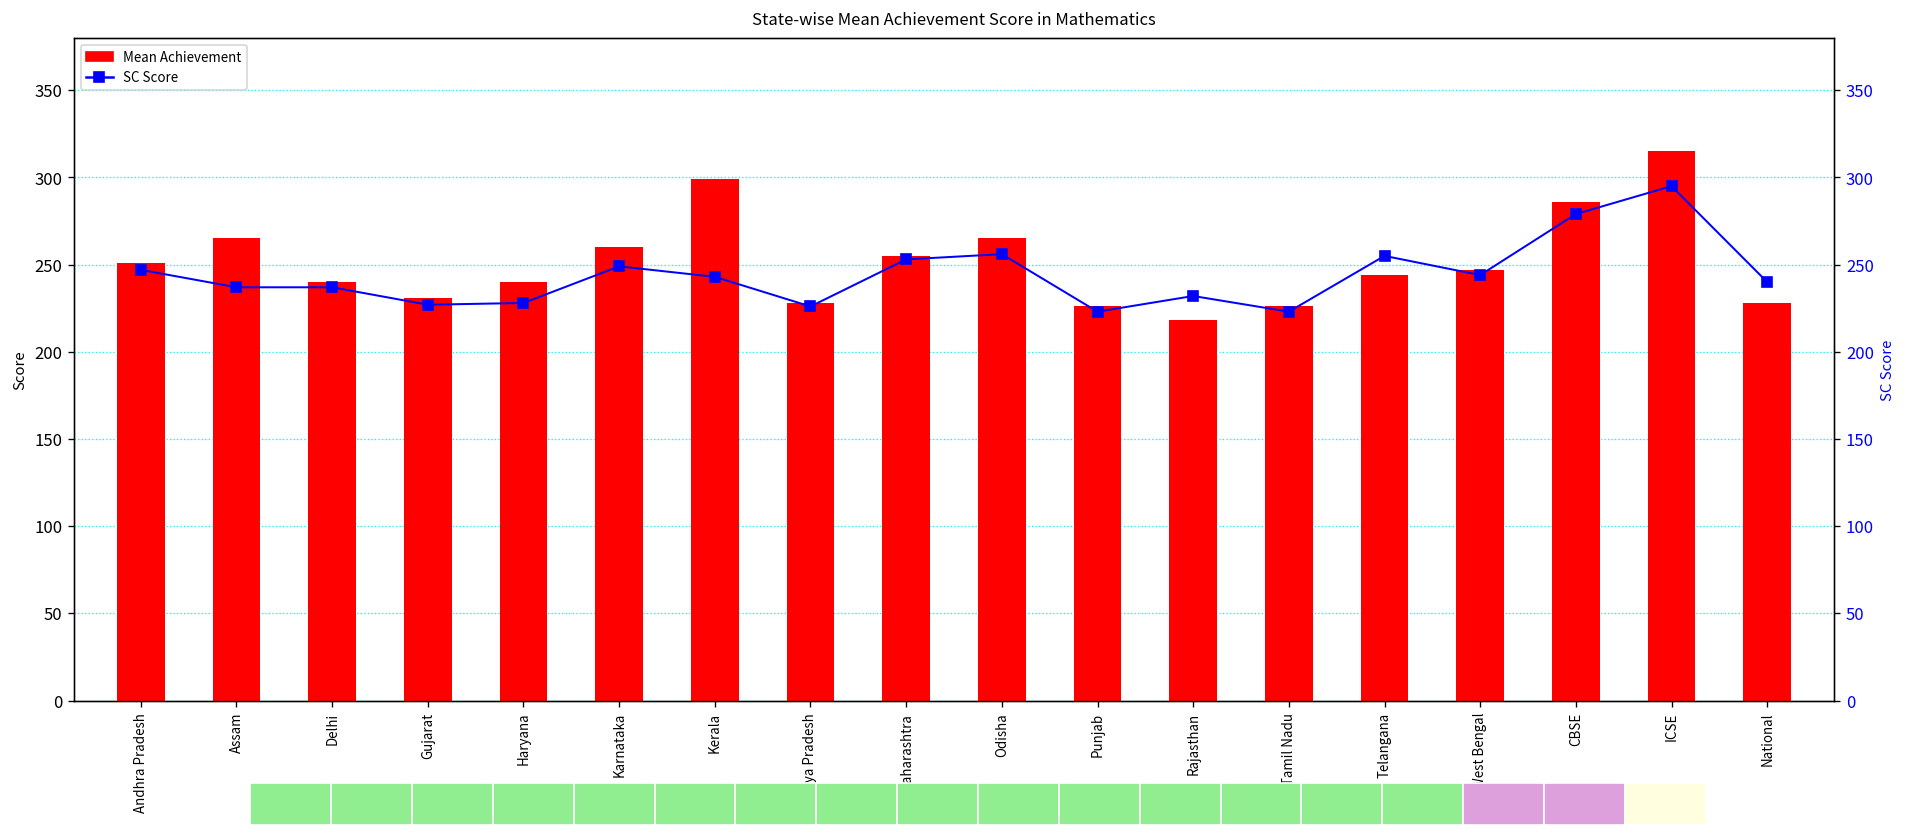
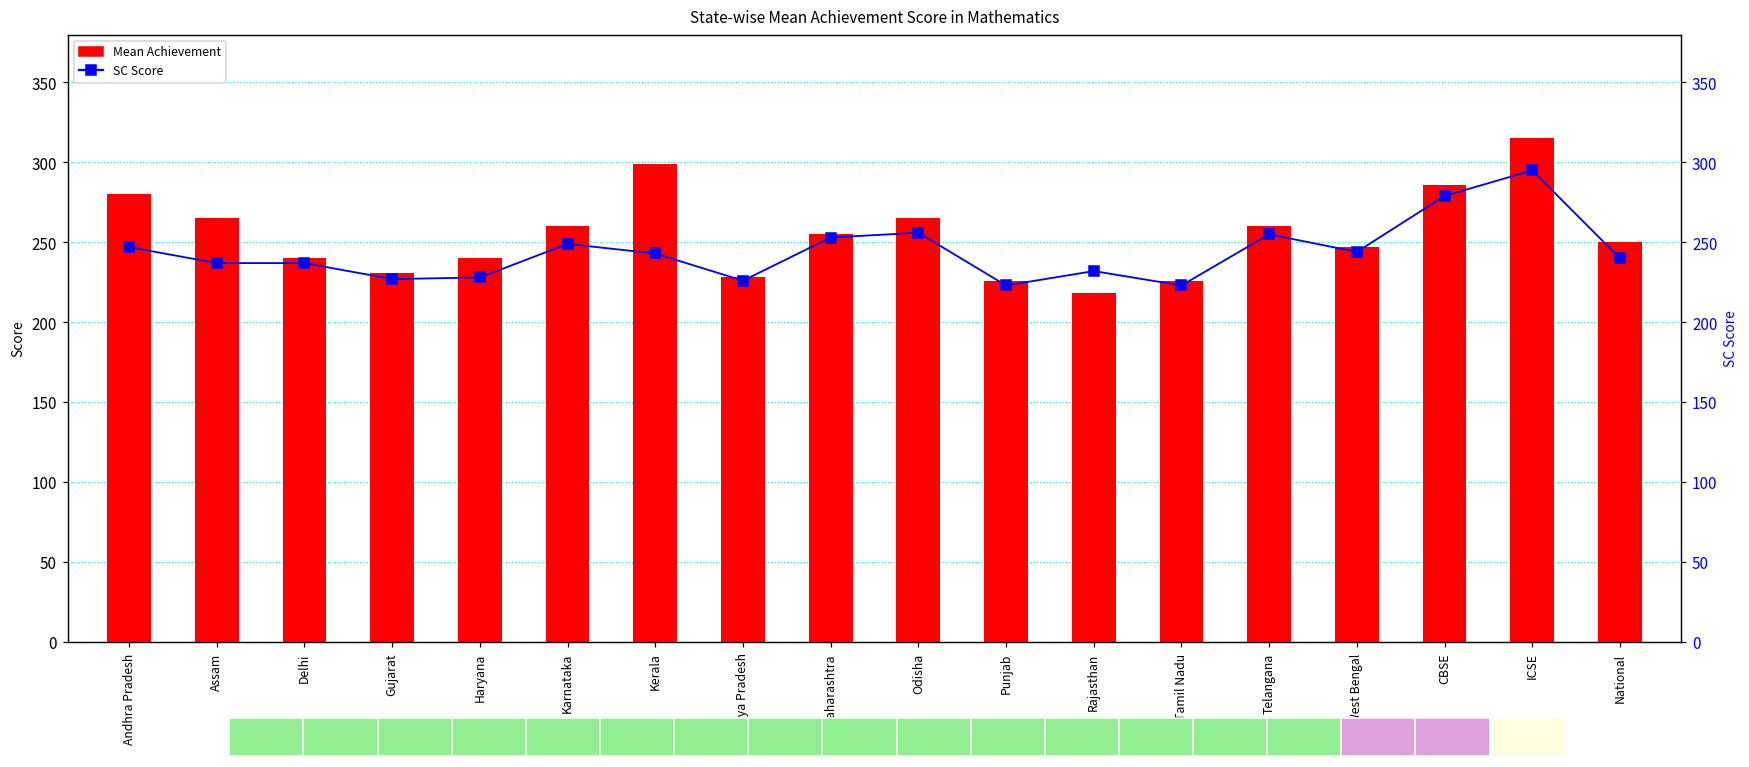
Mean Achievement, Andhra Pradesh: 251 -> 280
Mean Achievement, Telangana: 244 -> 260
Mean Achievement, National: 228 -> 250
